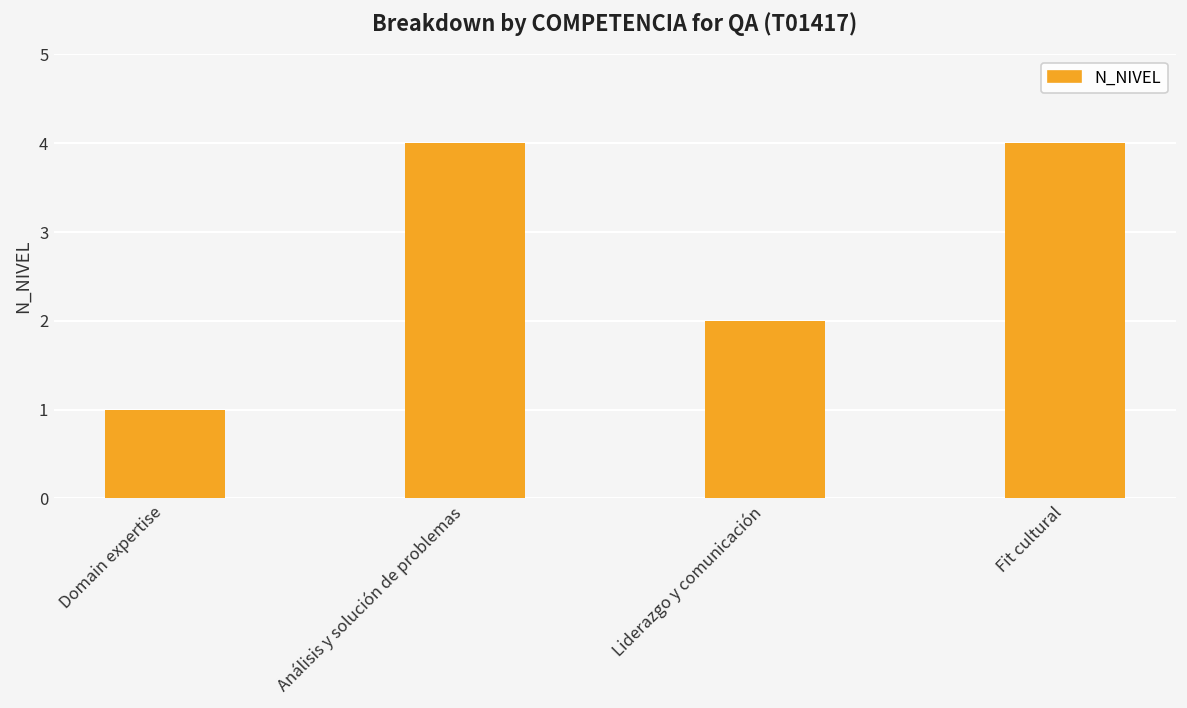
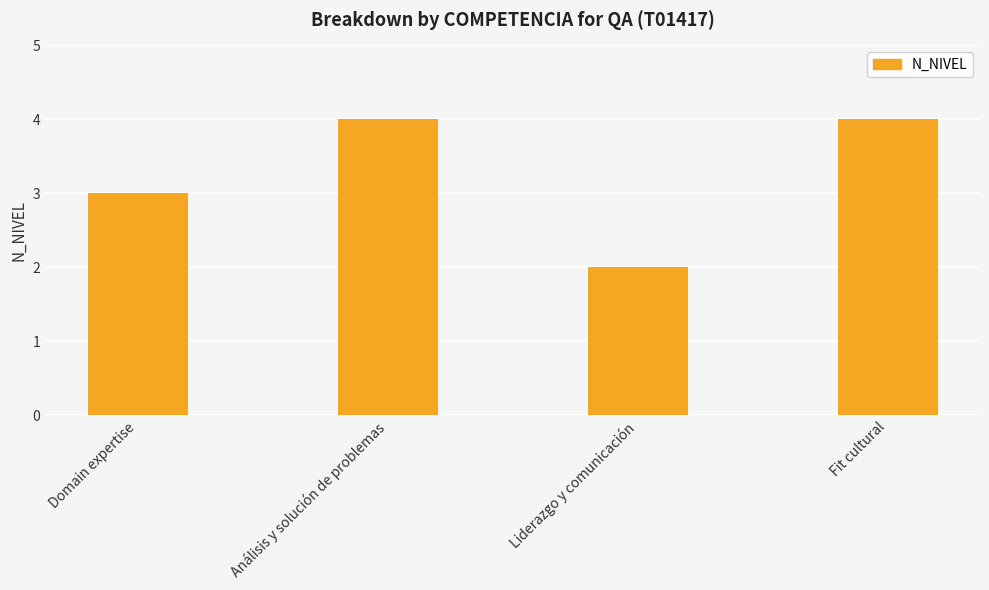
Domain expertise: 1 -> 3
